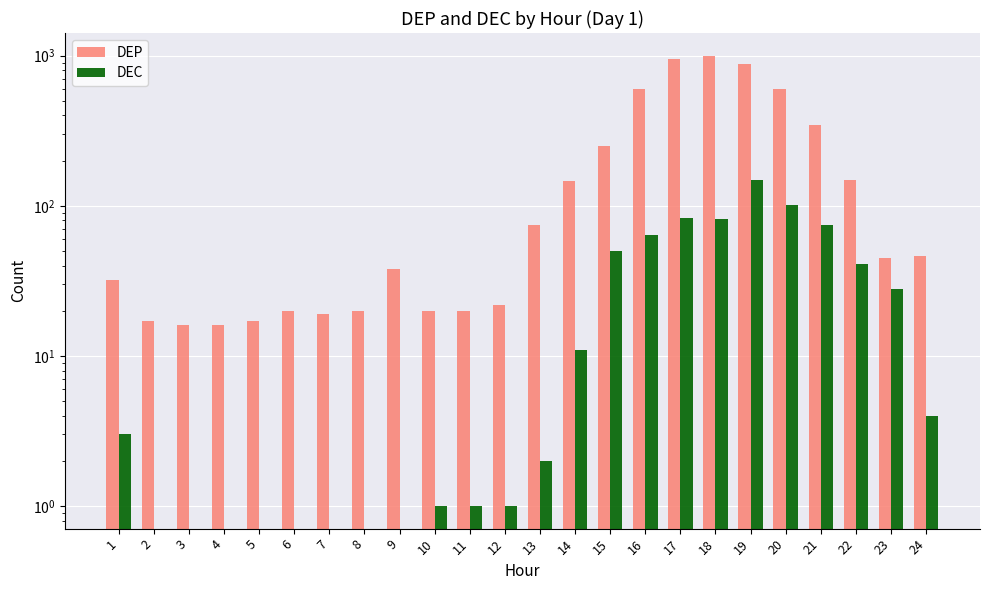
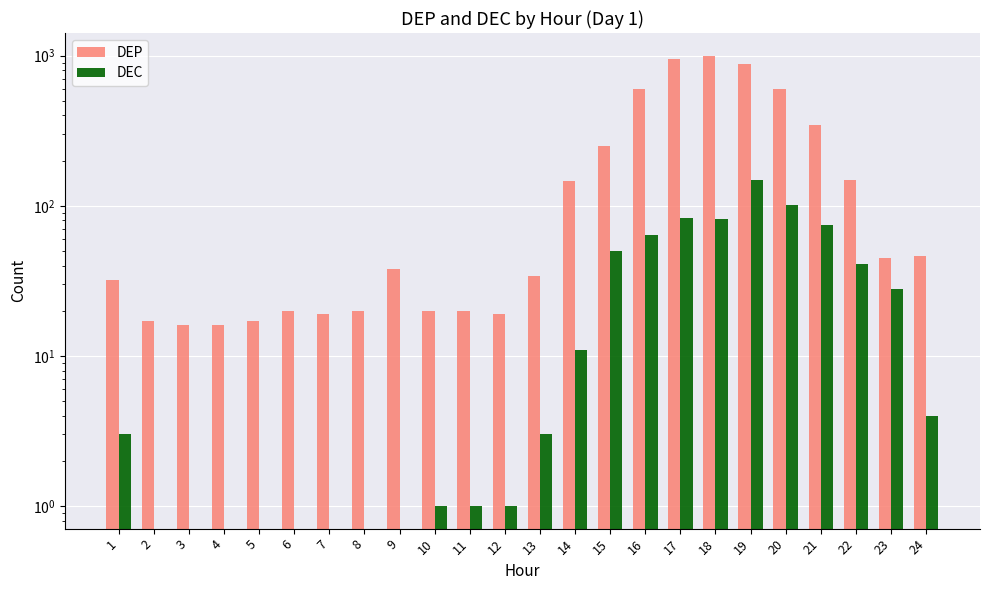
DEP, 12: 22 -> 19
DEP, 13: 80 -> 34
DEC, 13: 2 -> 3
